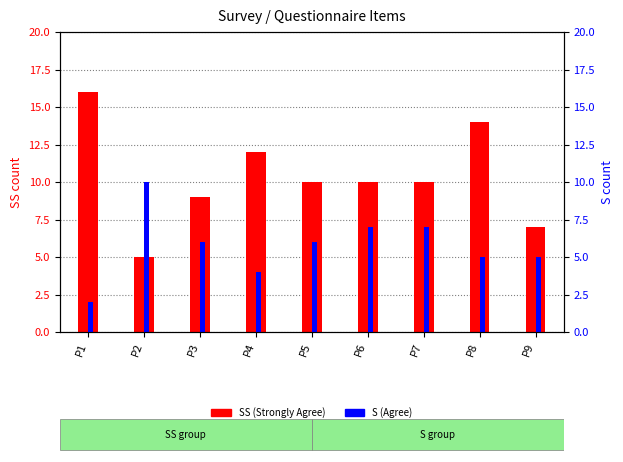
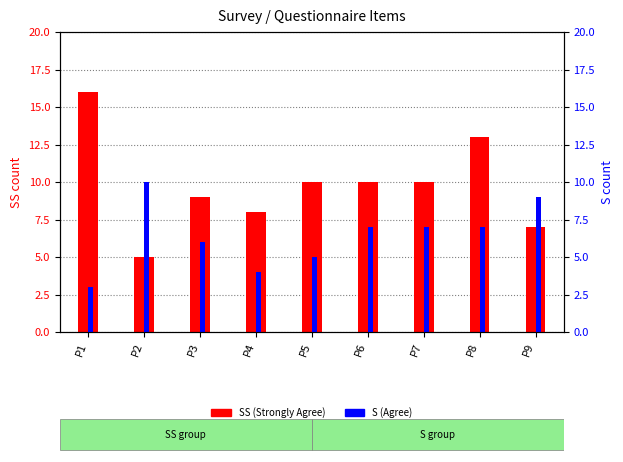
SS (Strongly Agree), P4: 12 -> 8
SS (Strongly Agree), P8: 14 -> 13
S (Agree), P1: 2 -> 3
S (Agree), P5: 6 -> 5
S (Agree), P8: 5 -> 7
S (Agree), P9: 5 -> 9
